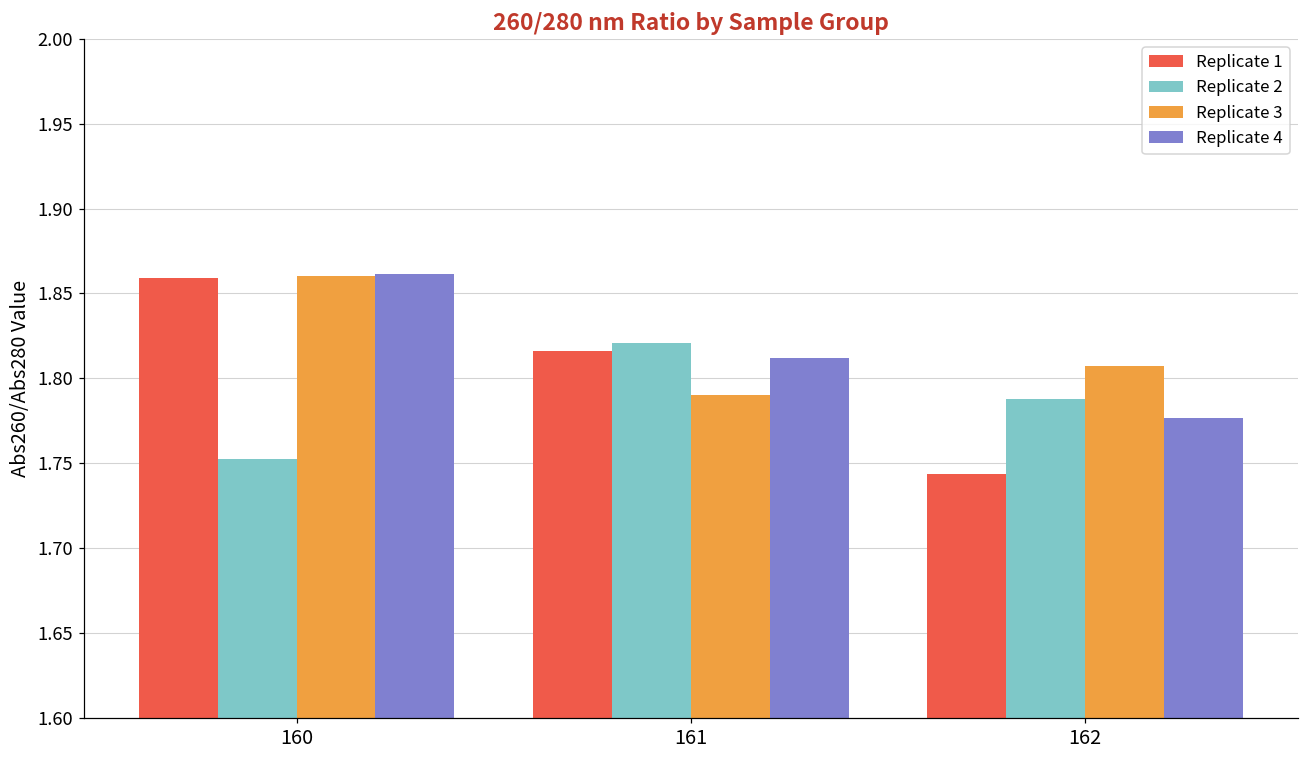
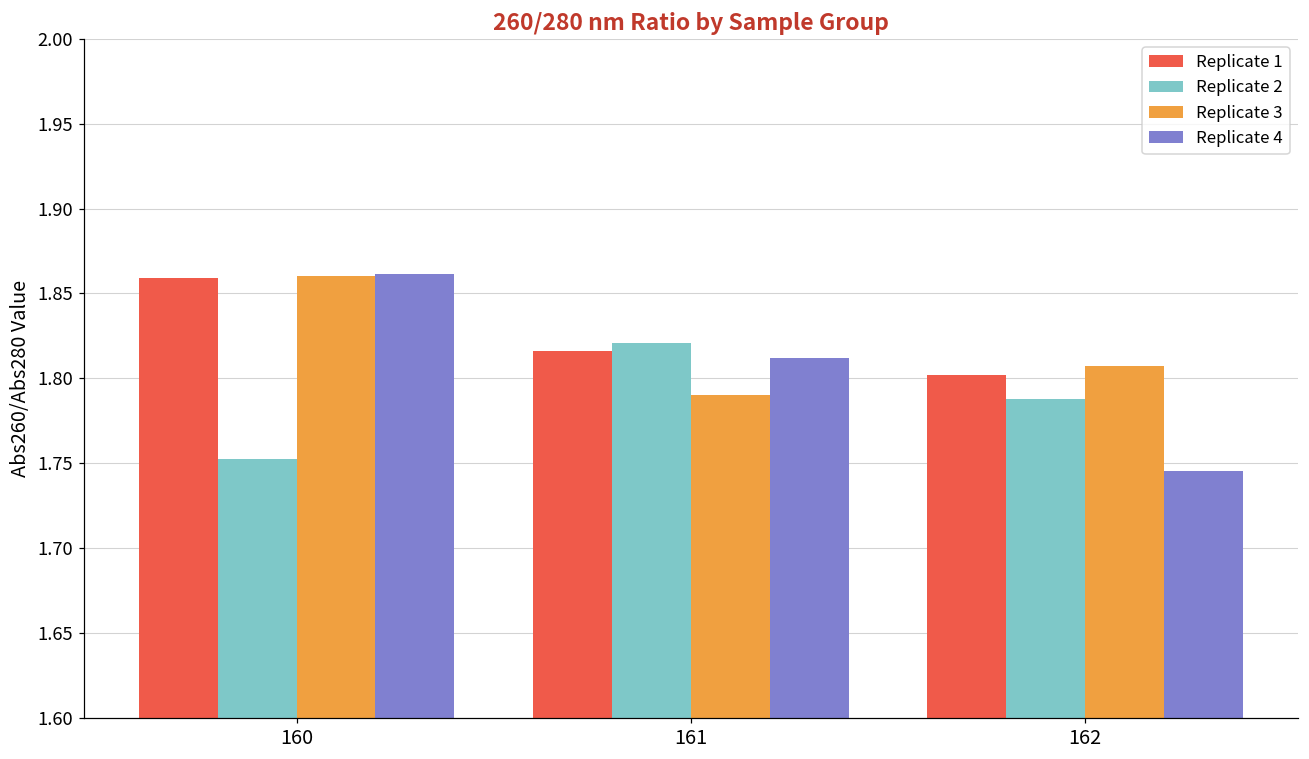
Replicate 1, 162: 1.743 -> 1.802
Replicate 4, 162: 1.777 -> 1.745
